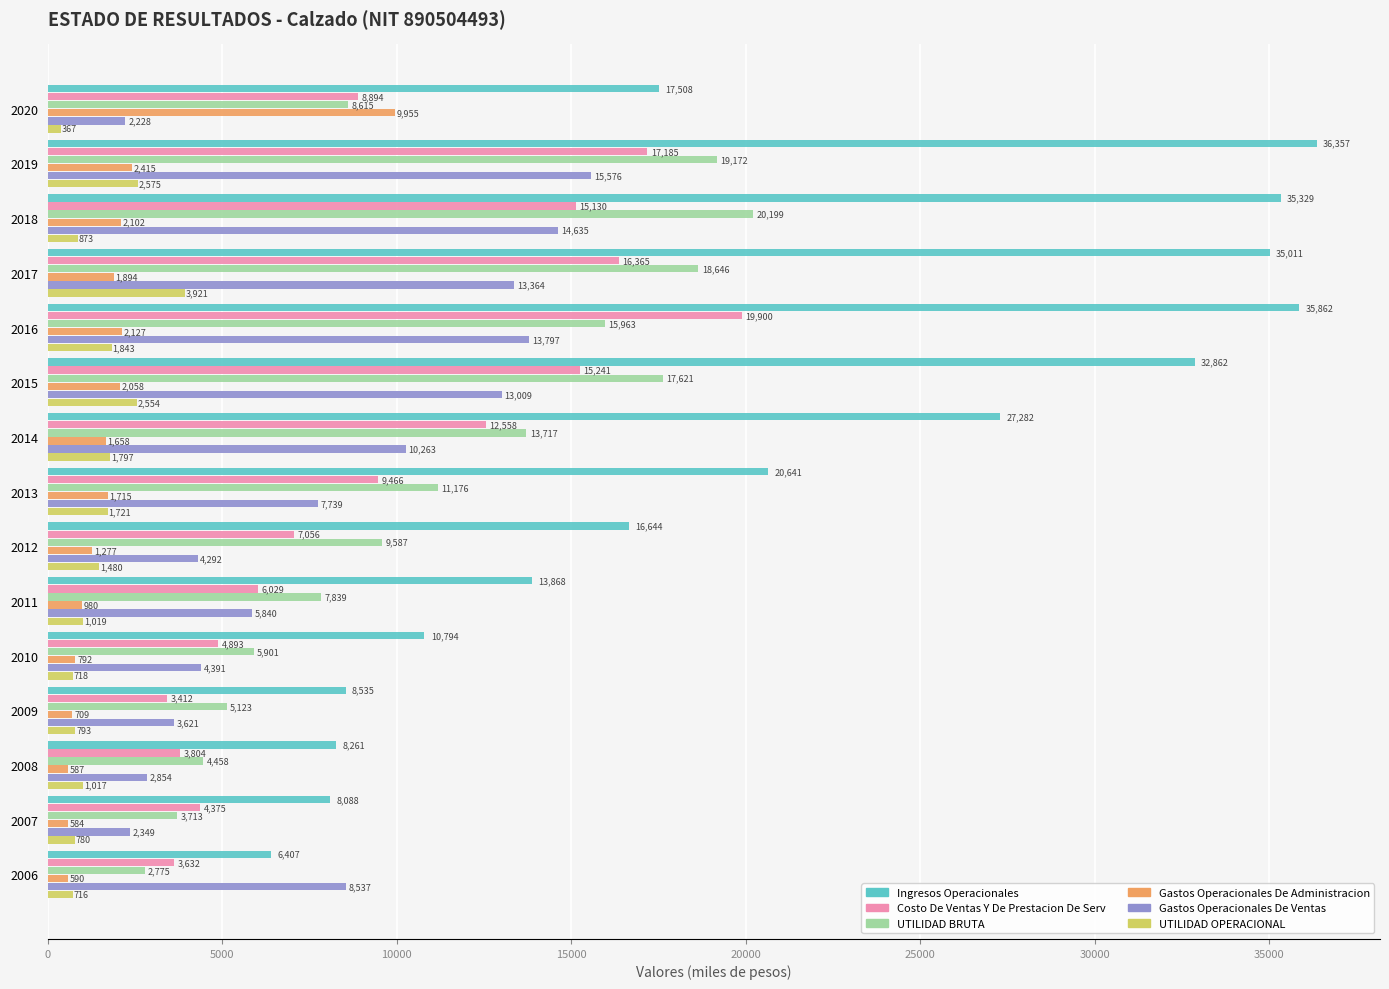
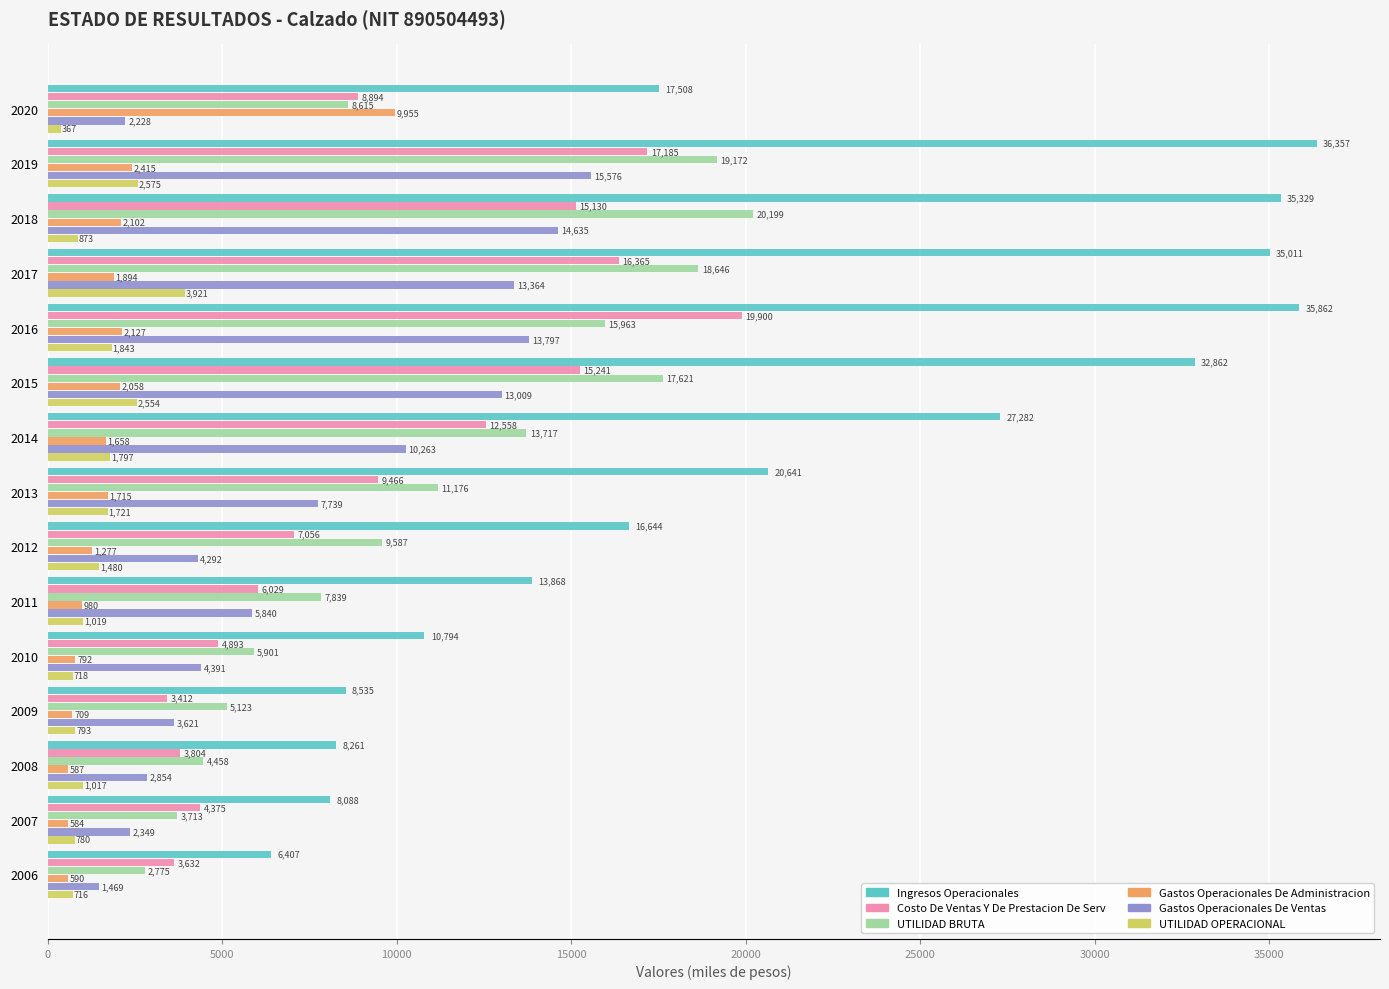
Gastos Operacionales De Ventas, 2006: 8,537 -> 1,469
